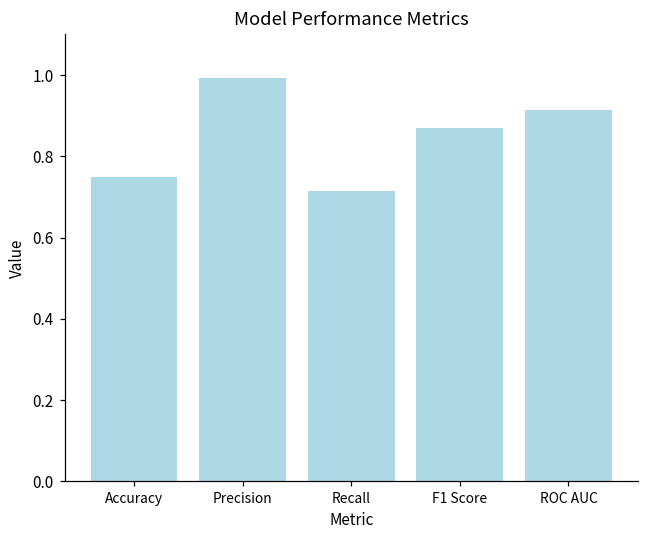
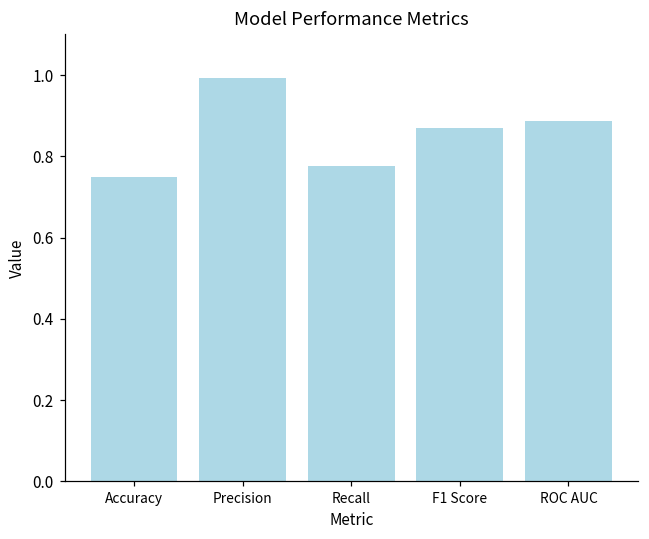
Recall: 0.71 -> 0.78
ROC AUC: 0.91 -> 0.89
